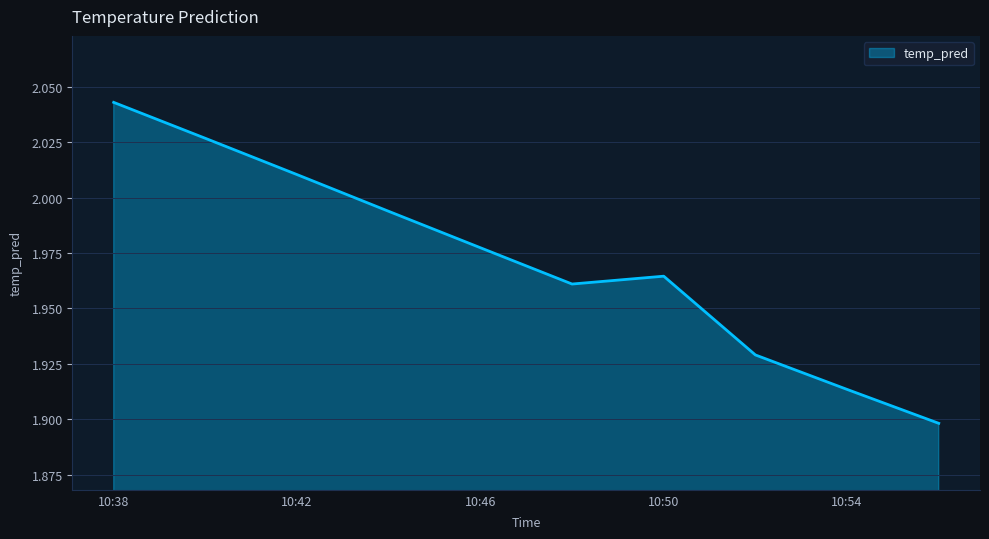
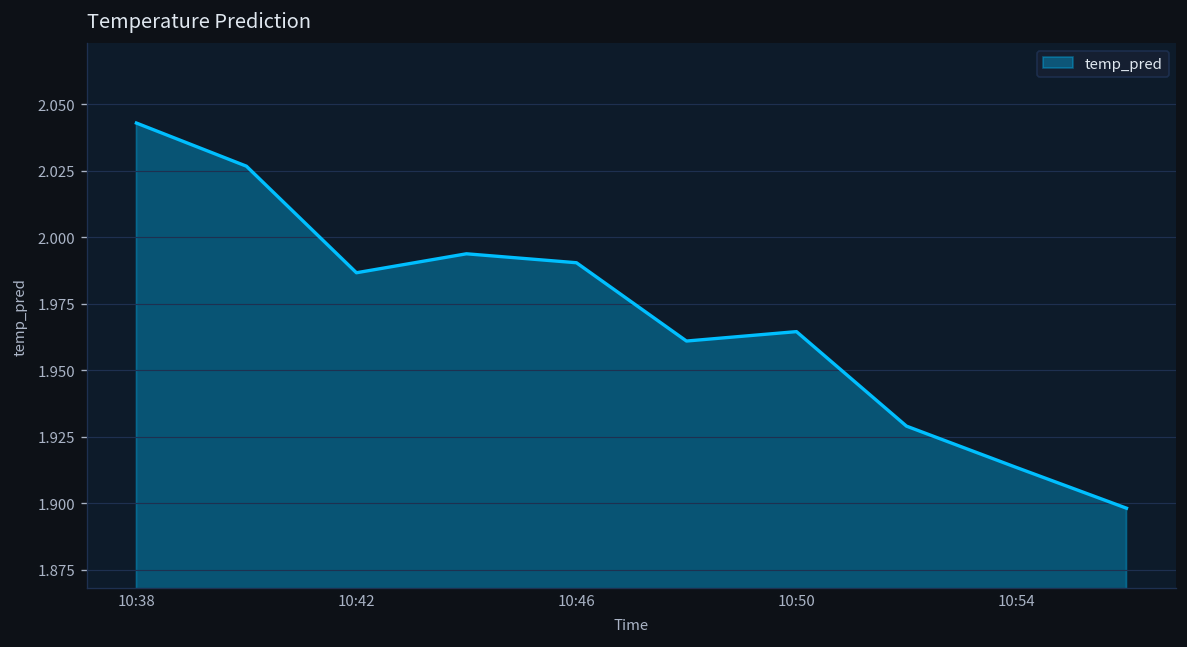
10:42: 2.010 -> 1.987
10:46: 1.977 -> 1.990
